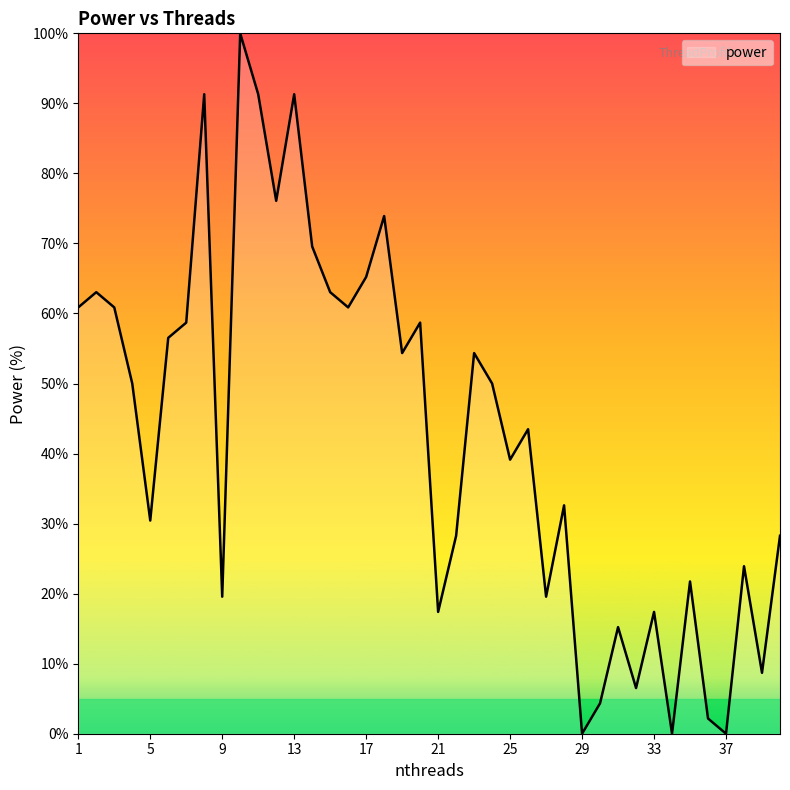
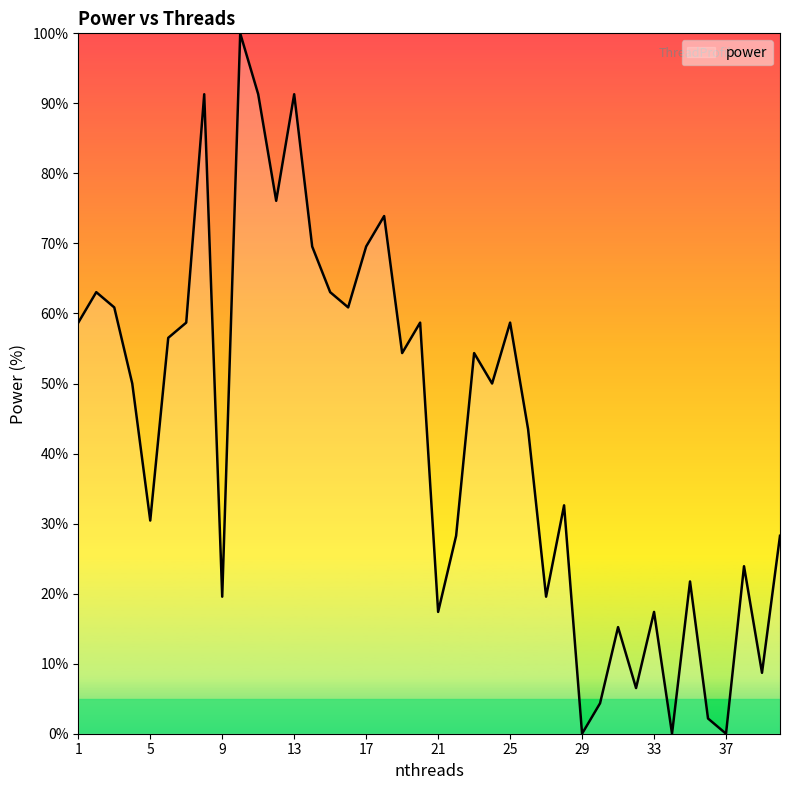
1: 61% -> 59%
17: 65% -> 70%
25: 39% -> 59%
